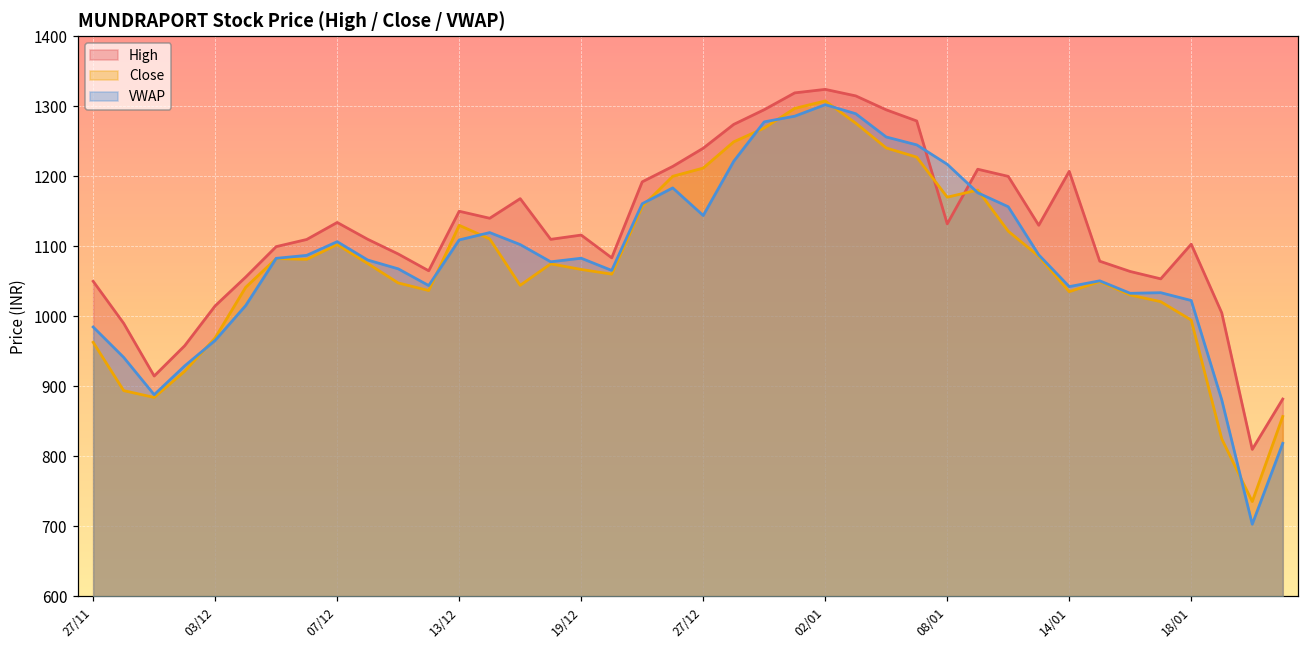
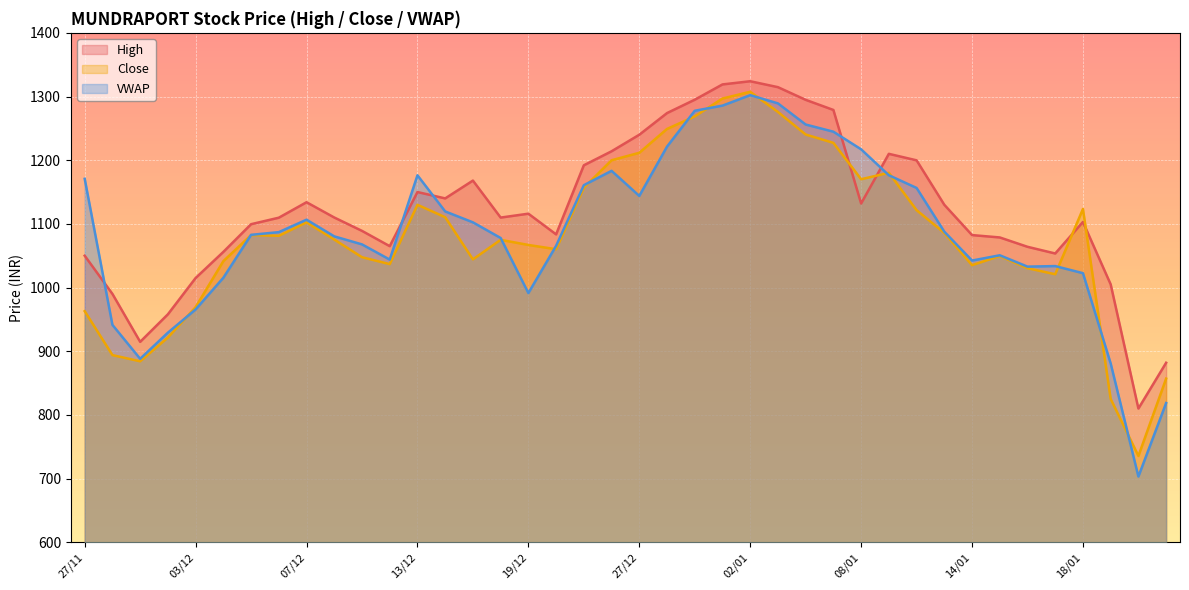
VWAP, 27/11: 980 -> 1170
VWAP, 13/12: 1110 -> 1180
VWAP, 19/12: 1080 -> 990
High, 14/01: 1210 -> 1080
Close, 18/01: 990 -> 1120
